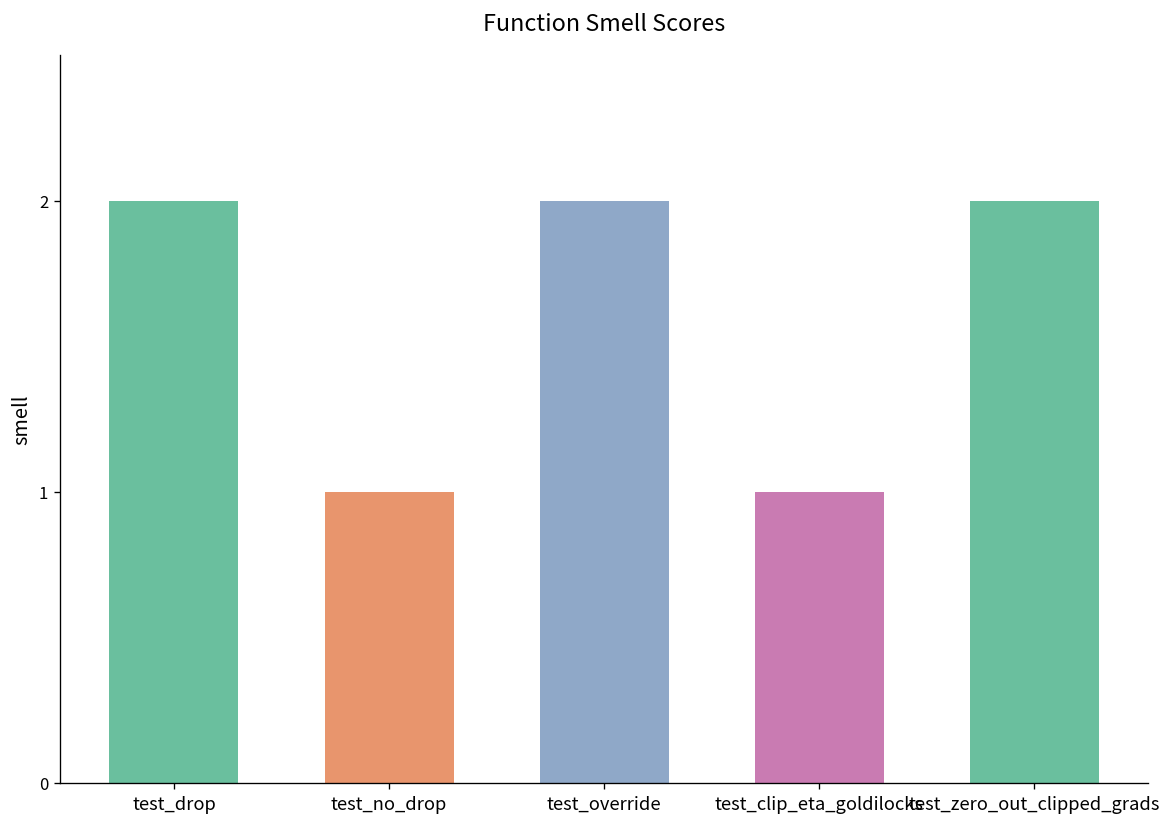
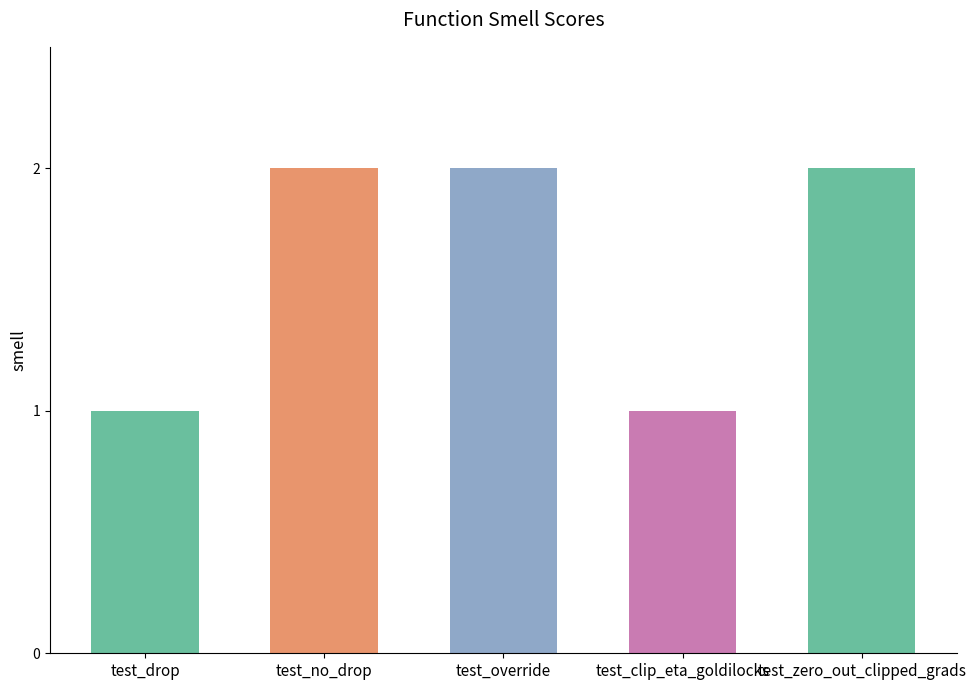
test_drop: 2 -> 1
test_no_drop: 1 -> 2
